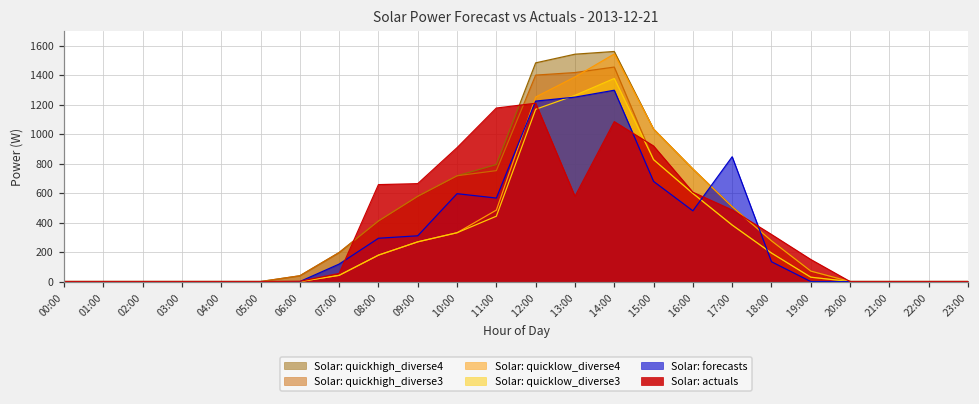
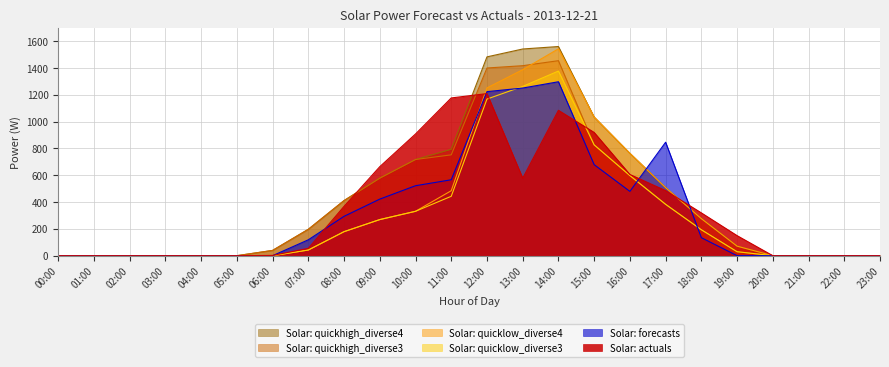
Solar: actuals, 08:00: 660 -> 370
Solar: forecasts, 09:00: 310 -> 420
Solar: forecasts, 10:00: 600 -> 520
